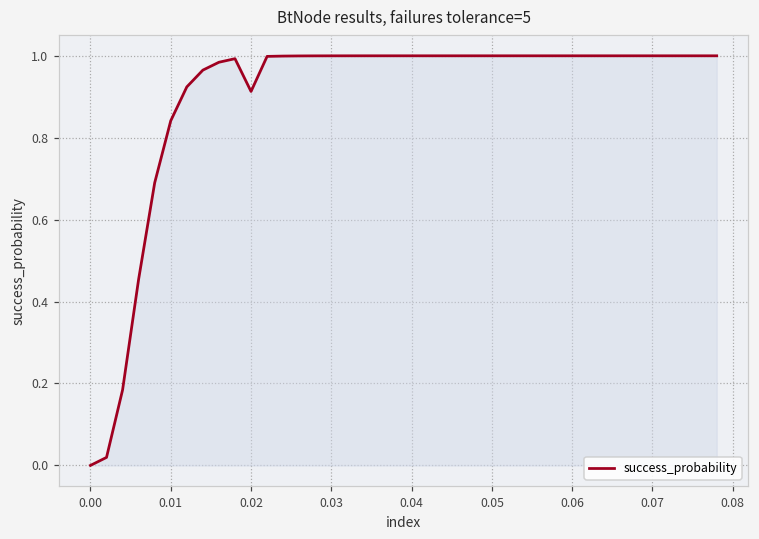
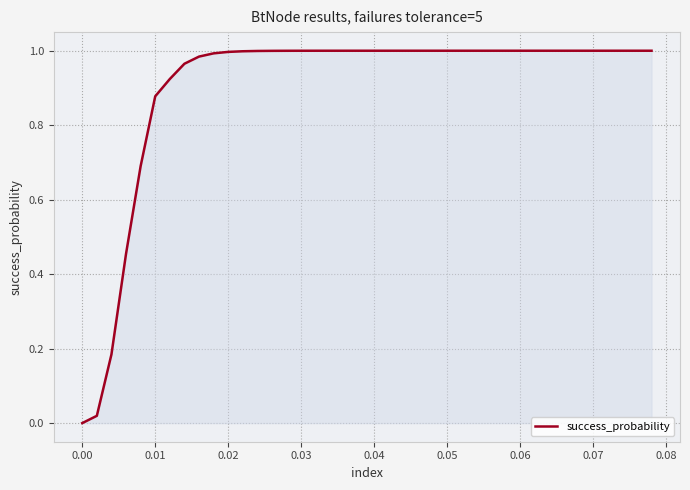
0.01: 0.84 -> 0.88
0.02: 0.91 -> 1.00
